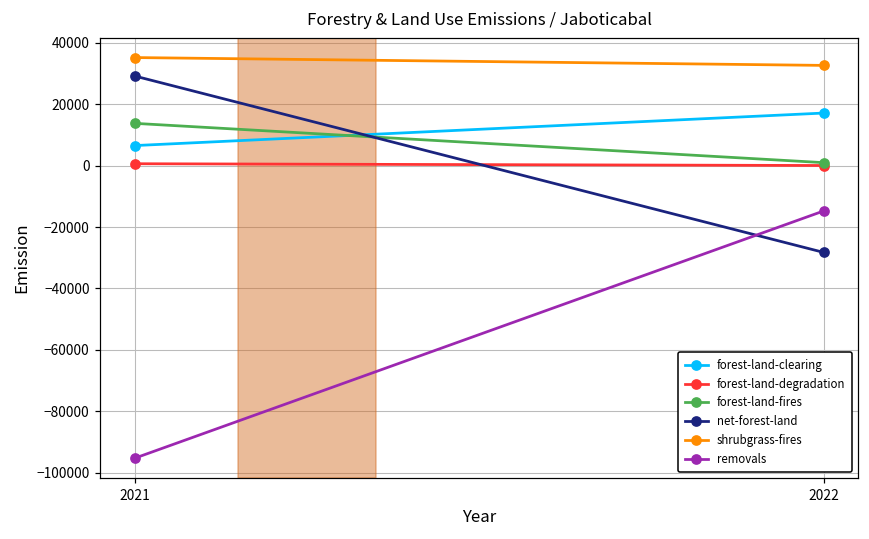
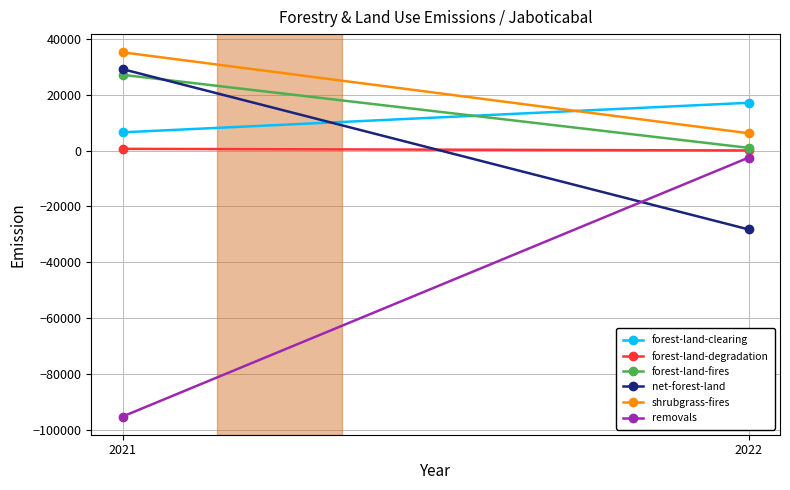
forest-land-fires, 2021: 14000 -> 27000
shrubgrass-fires, 2022: 33000 -> 6000
removals, 2022: -15000 -> -3000
